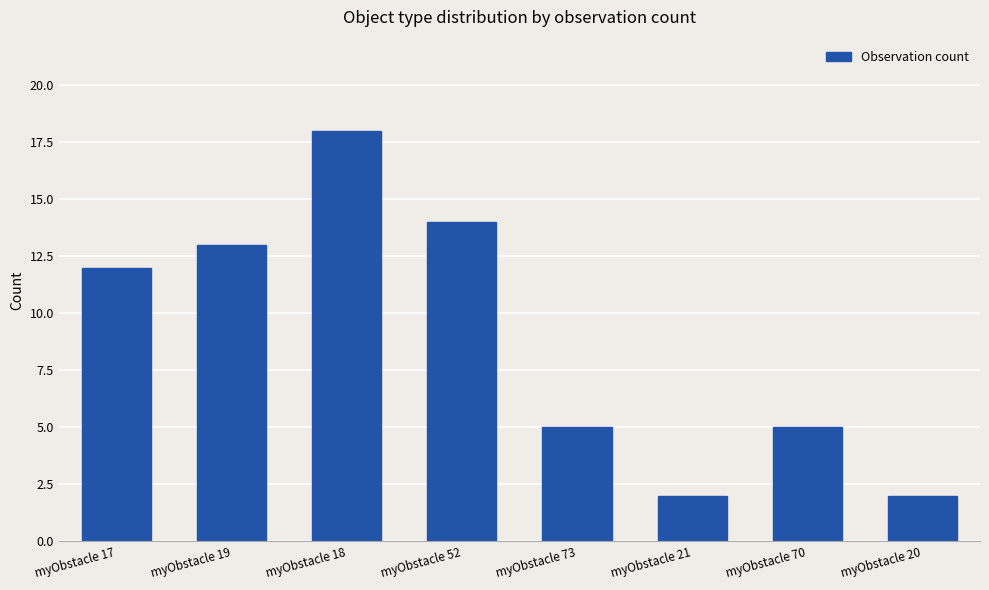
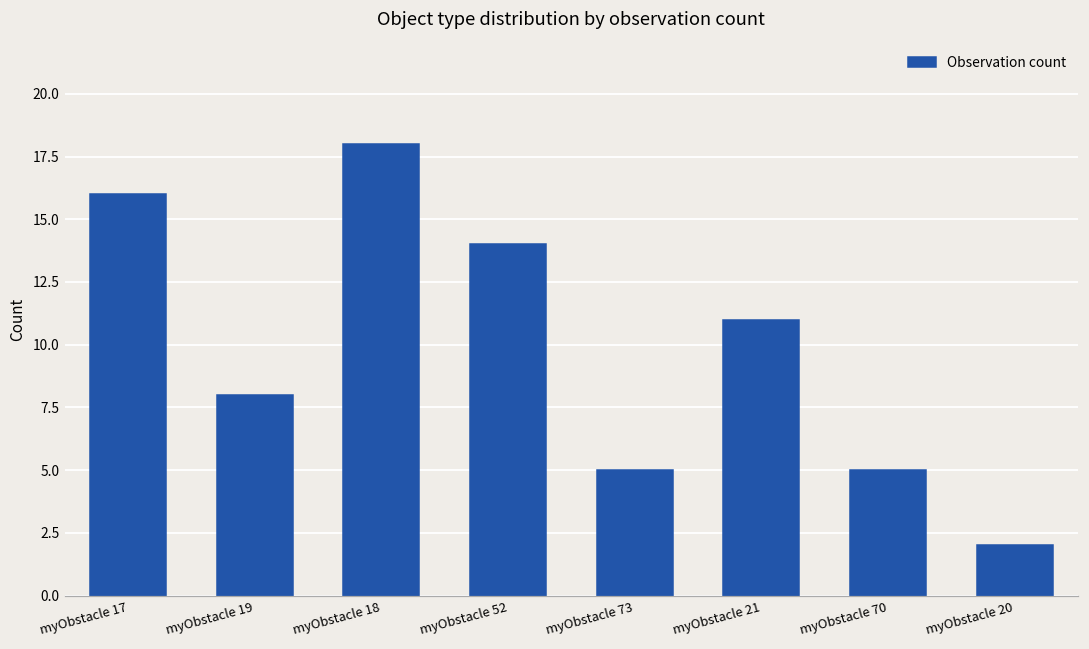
myObstacle 17: 12 -> 16
myObstacle 19: 13 -> 8
myObstacle 21: 2 -> 11
